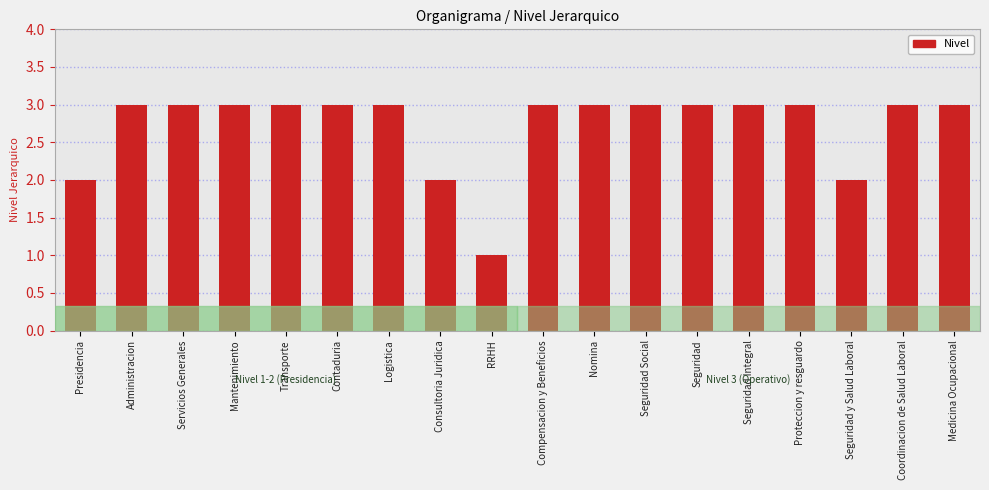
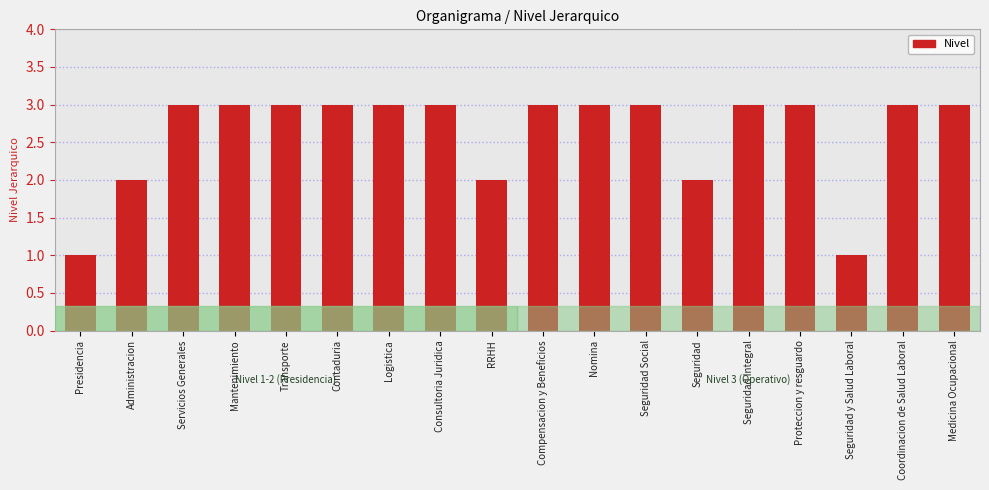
Presidencia: 2 -> 1
Administracion: 3 -> 2
Consultoria Juridica: 2 -> 3
RRHH: 1 -> 2
Seguridad: 3 -> 2
Seguridad y Salud Laboral: 2 -> 1
